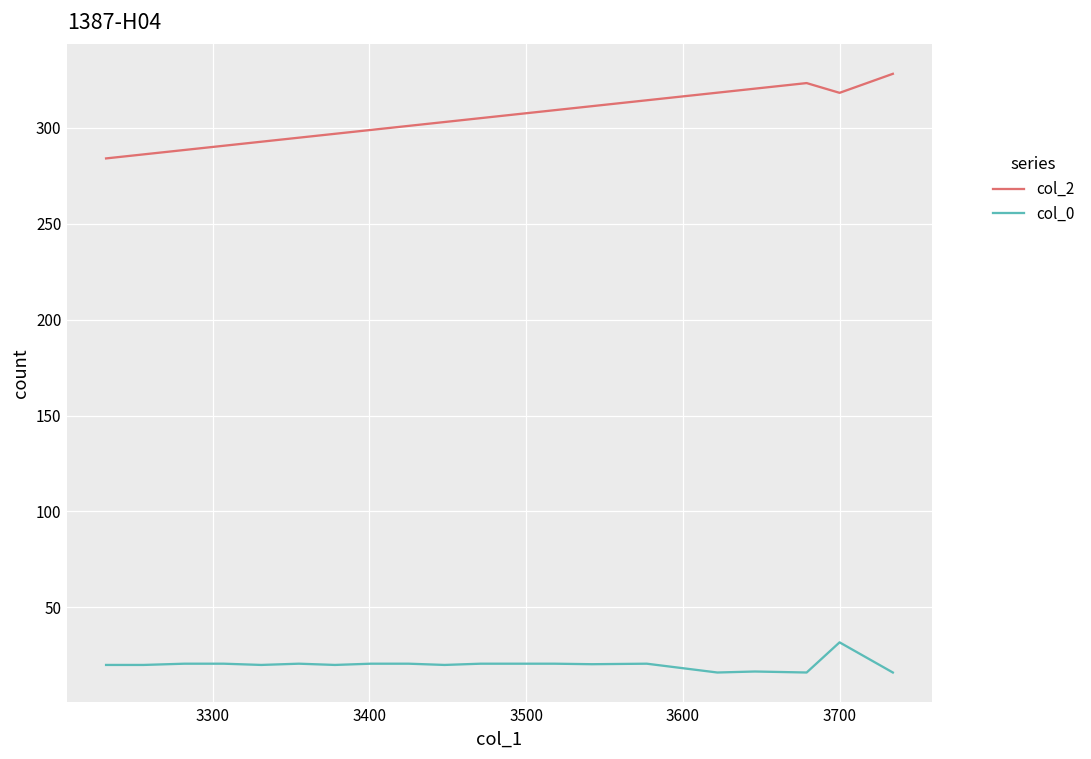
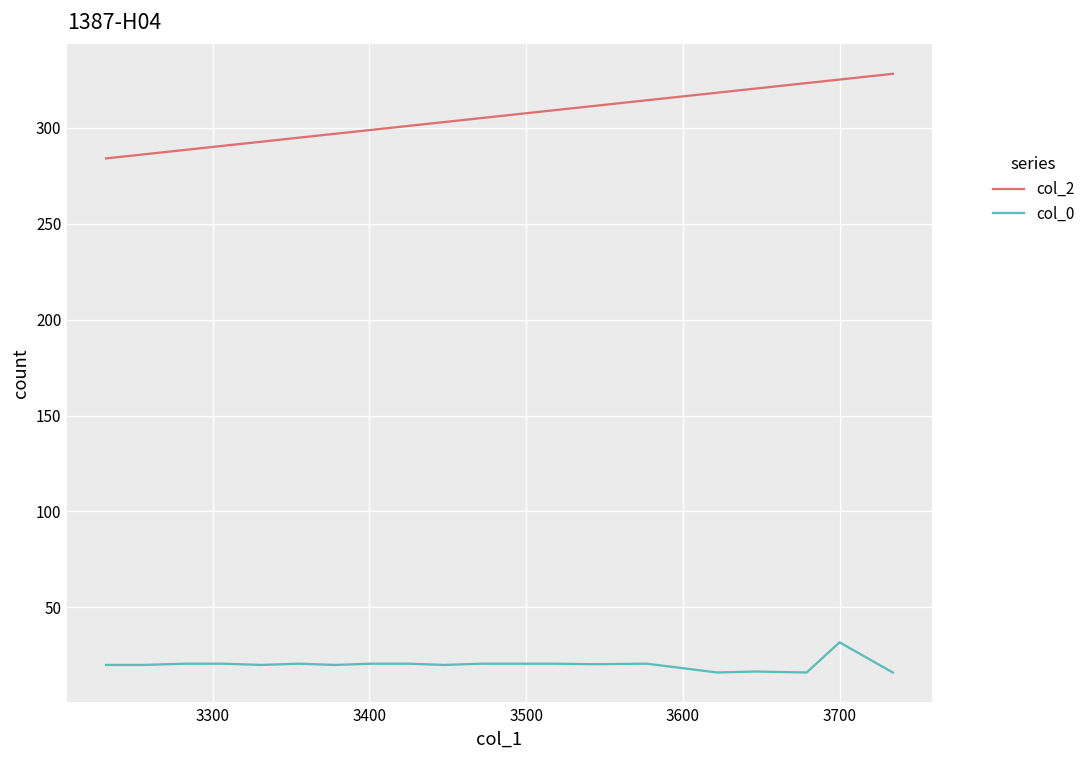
col_2, 3700: 318 -> 325
